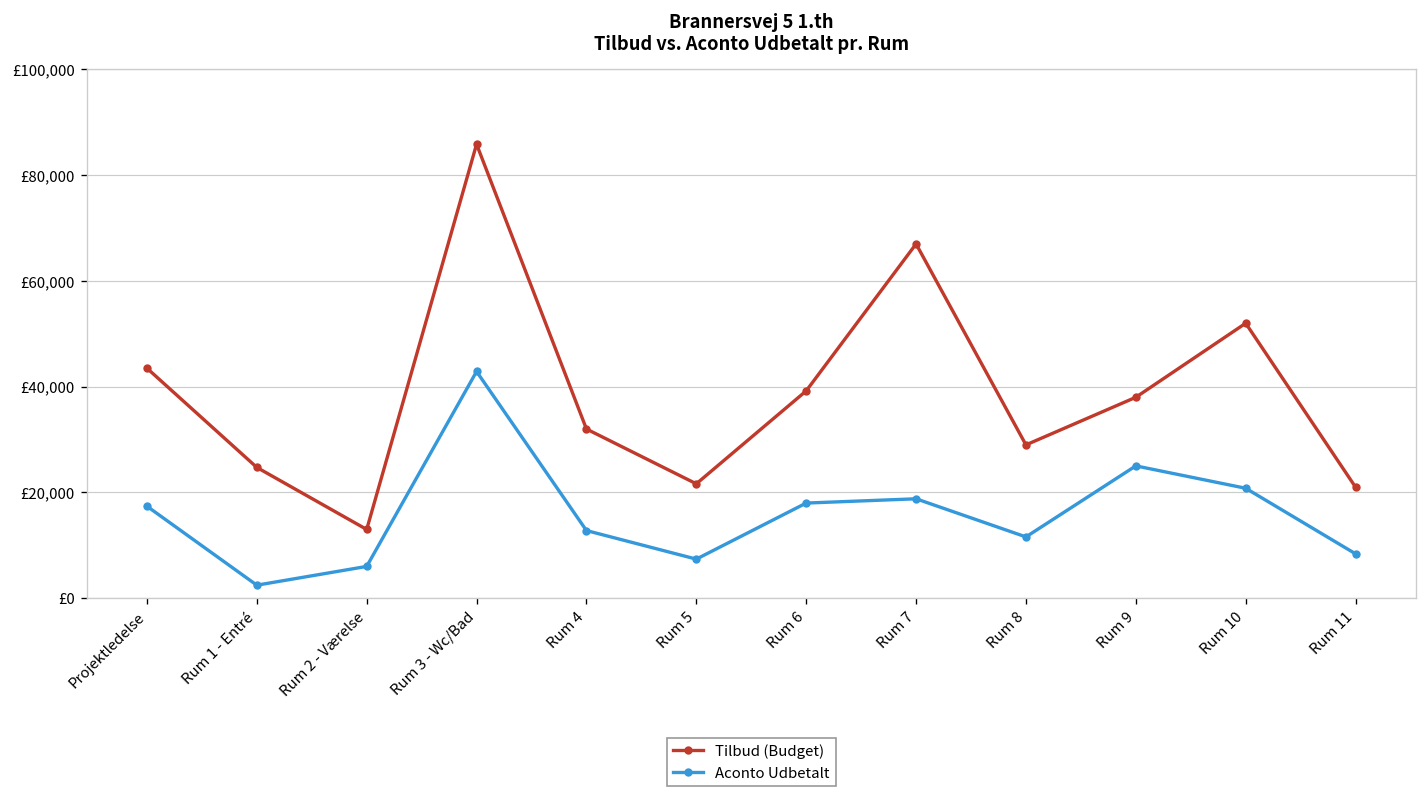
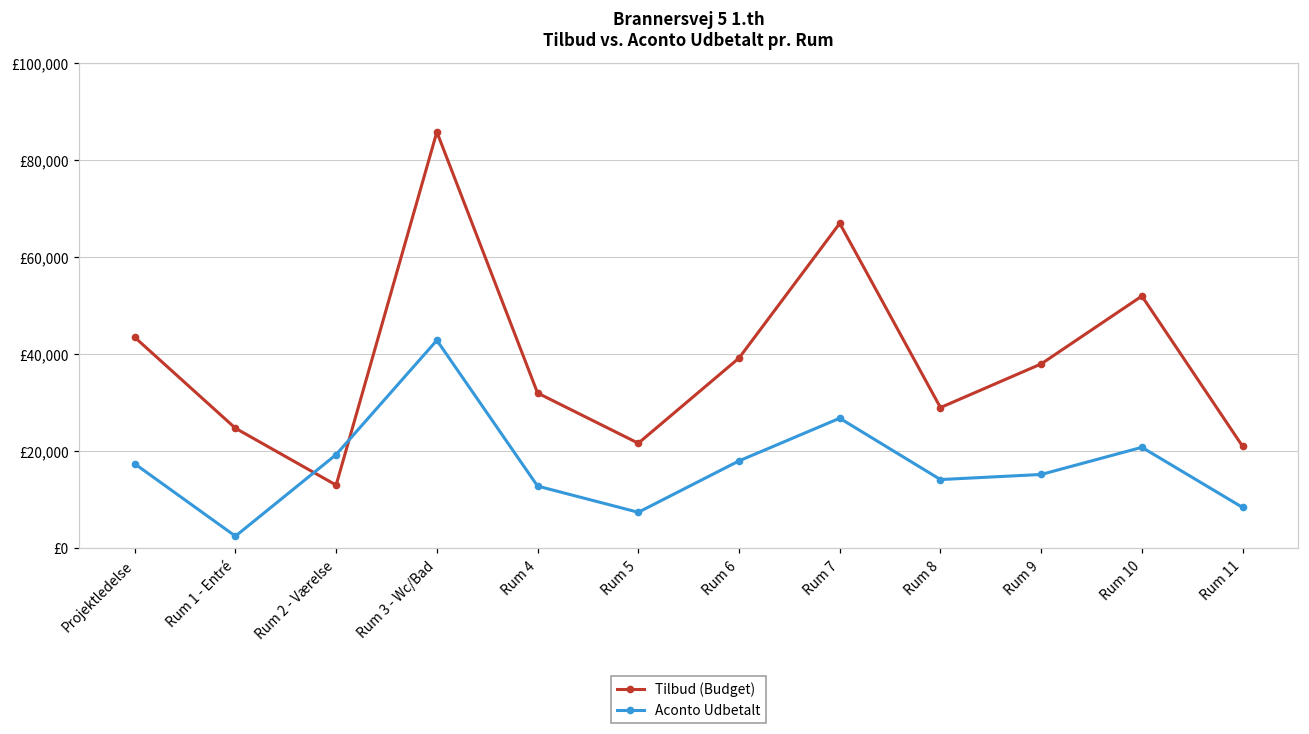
Aconto Udbetalt, Rum 2 - Værelse: £6,000 -> £19,000
Aconto Udbetalt, Rum 7: £19,000 -> £27,000
Aconto Udbetalt, Rum 8: £12,000 -> £14,000
Aconto Udbetalt, Rum 9: £25,000 -> £15,000
